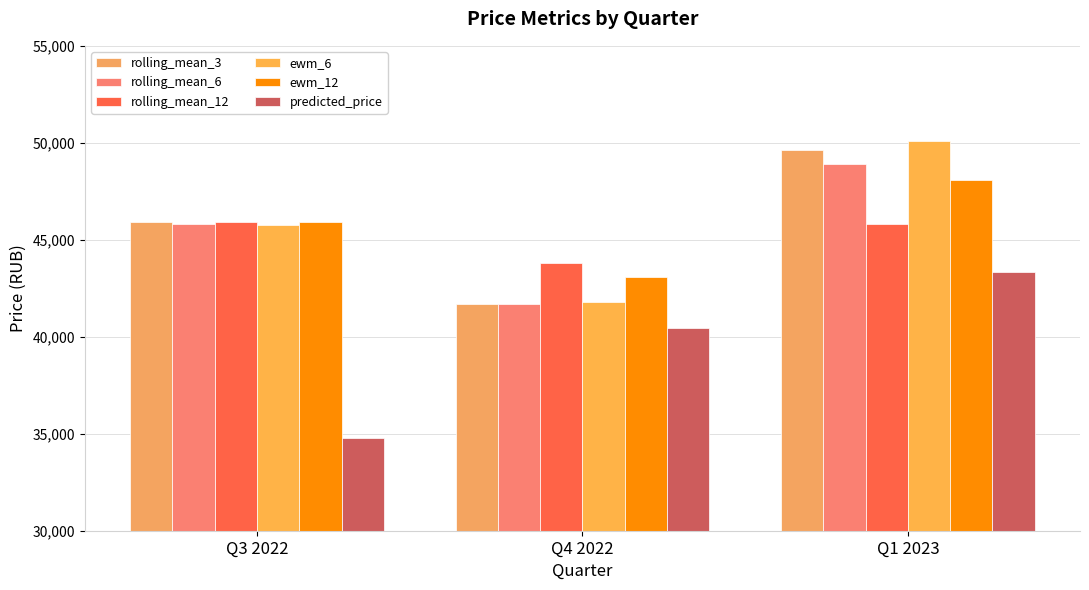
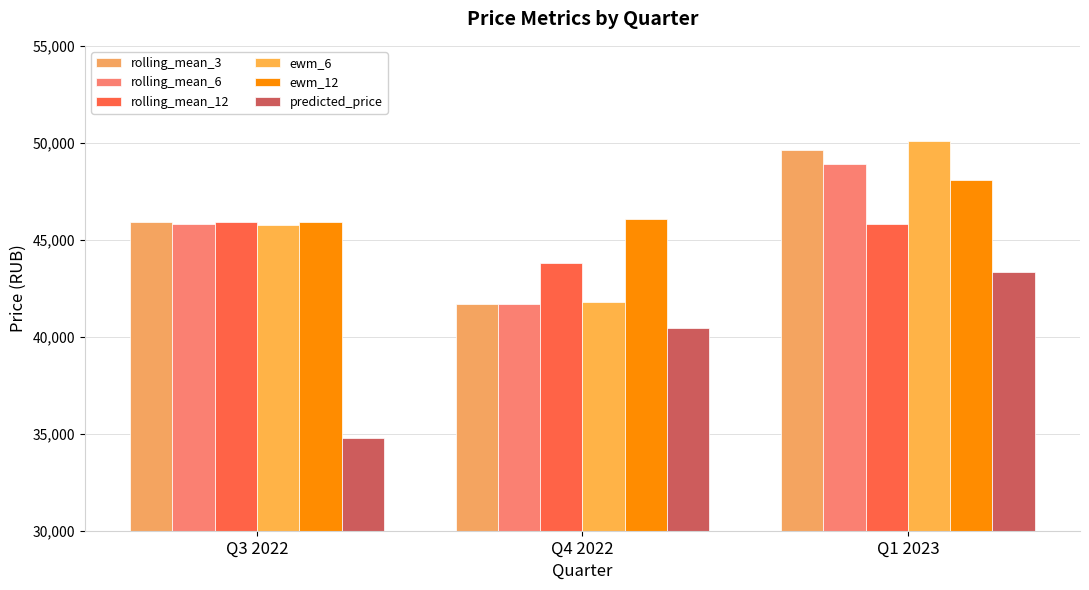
ewm_12, Q4 2022: 43,100 -> 46,100
